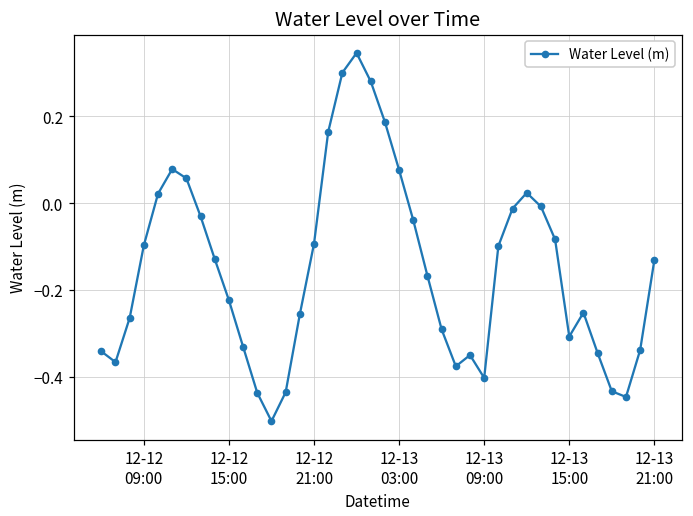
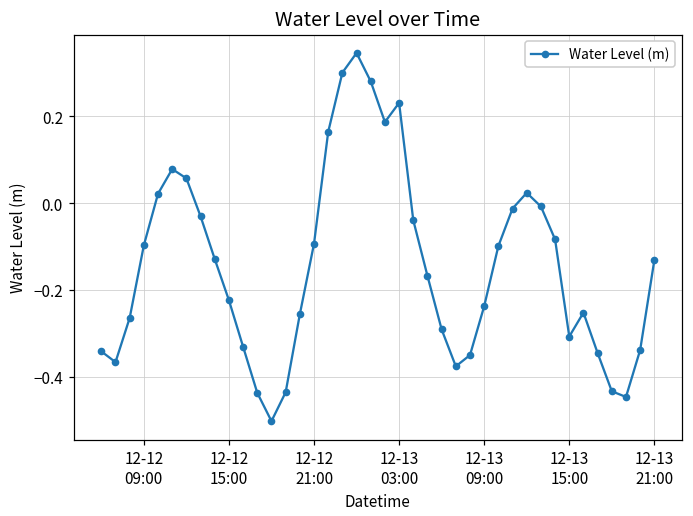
12-13 03:00: 0.08 -> 0.23
12-13 09:00: -0.40 -> -0.24
